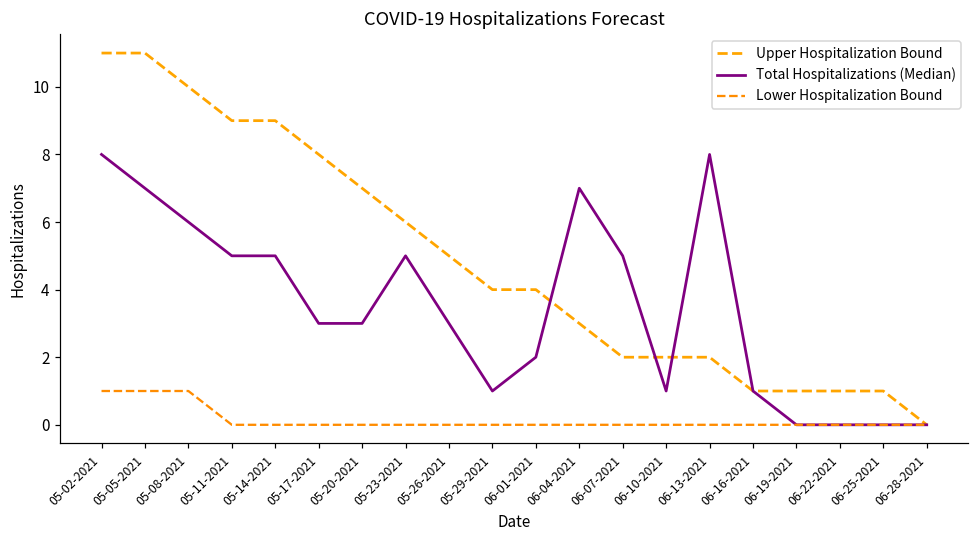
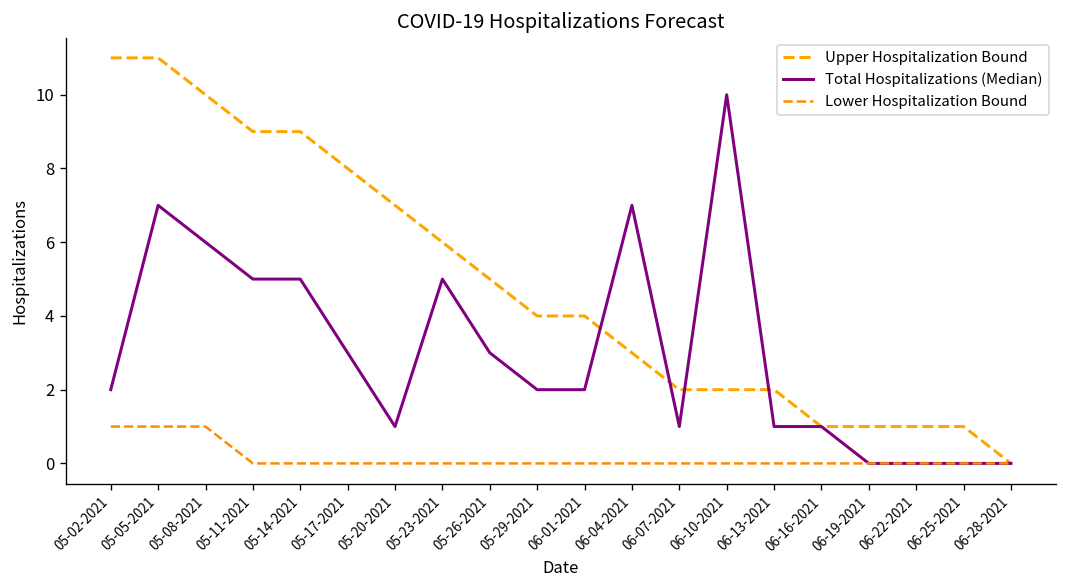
Total Hospitalizations (Median), 05-02-2021: 8 -> 2
Total Hospitalizations (Median), 05-20-2021: 3 -> 1
Total Hospitalizations (Median), 05-29-2021: 1 -> 2
Total Hospitalizations (Median), 06-07-2021: 5 -> 1
Total Hospitalizations (Median), 06-10-2021: 1 -> 10
Total Hospitalizations (Median), 06-13-2021: 8 -> 1
